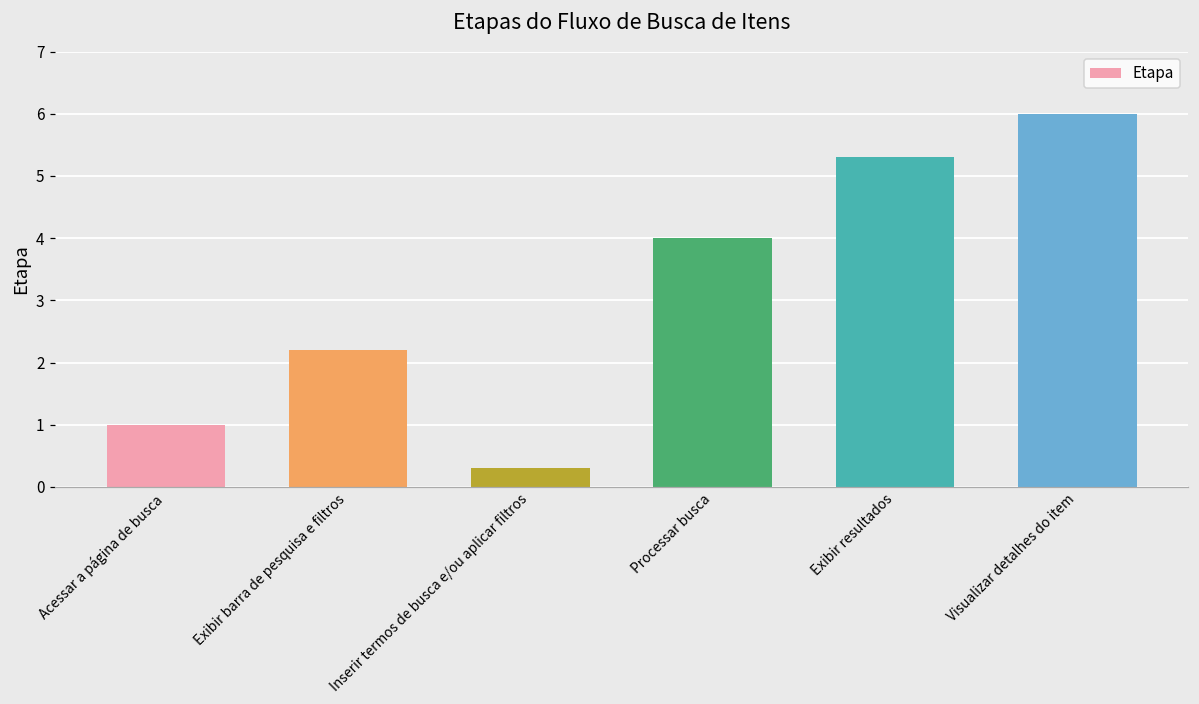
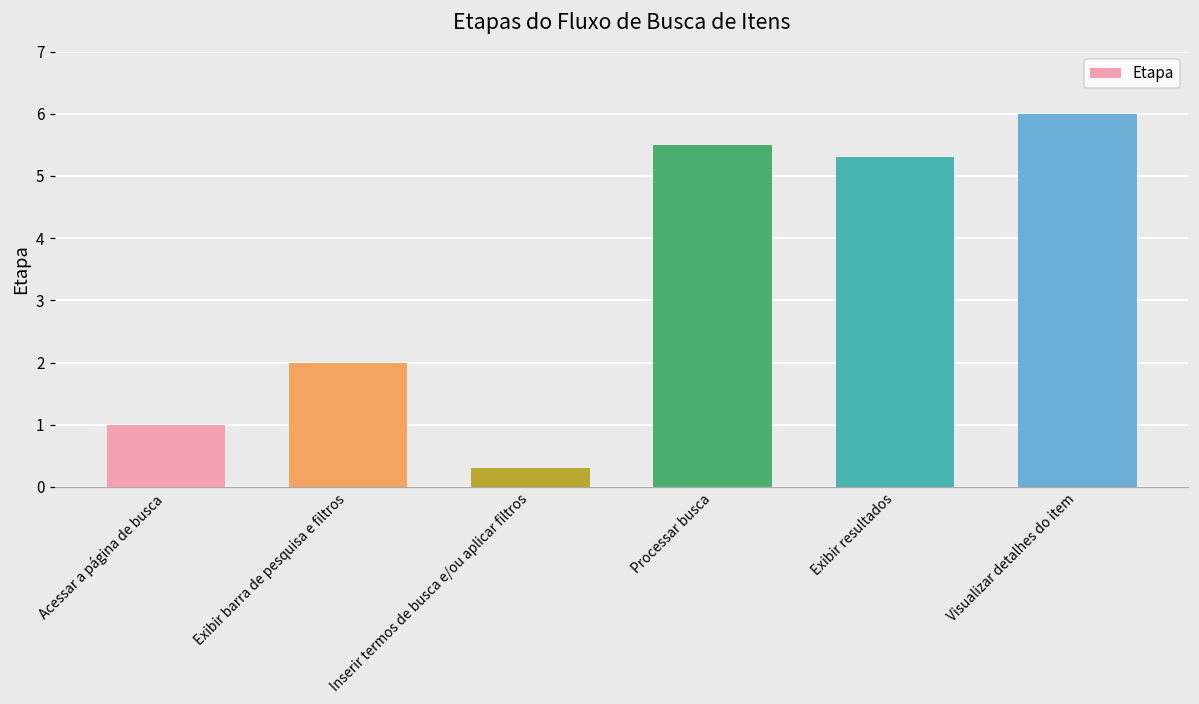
Exibir barra de pesquisa e filtros: 2.2 -> 2.0
Processar busca: 4.0 -> 5.5
